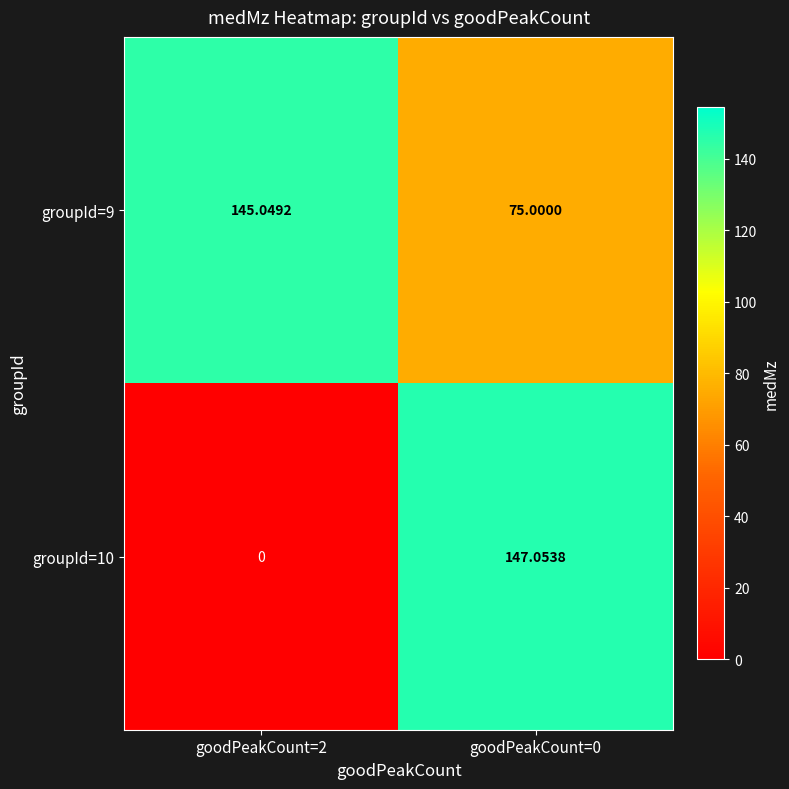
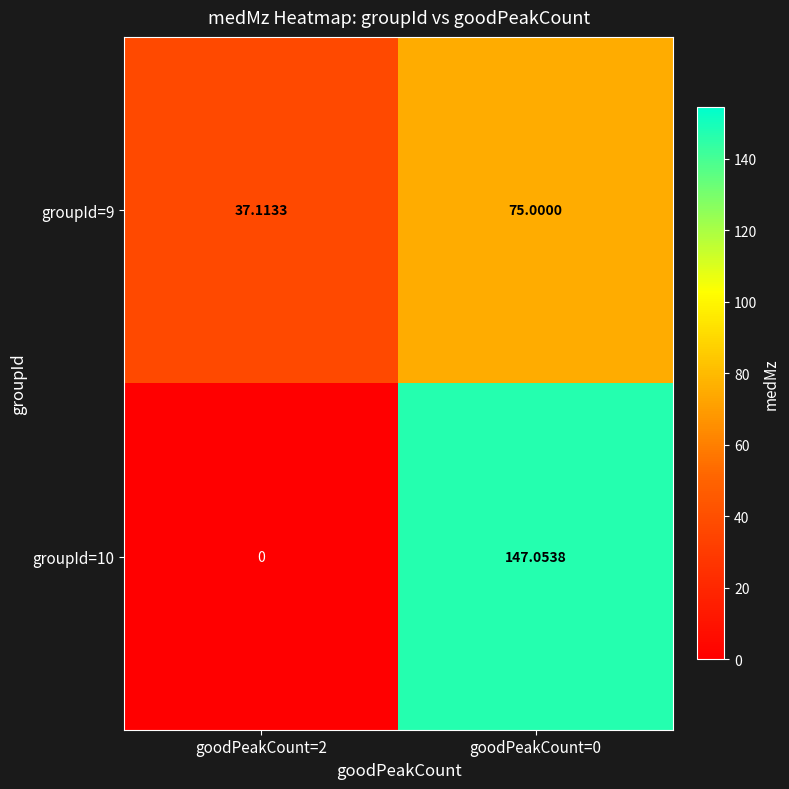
groupId=9, goodPeakCount=2: 145.0492 -> 37.1133
